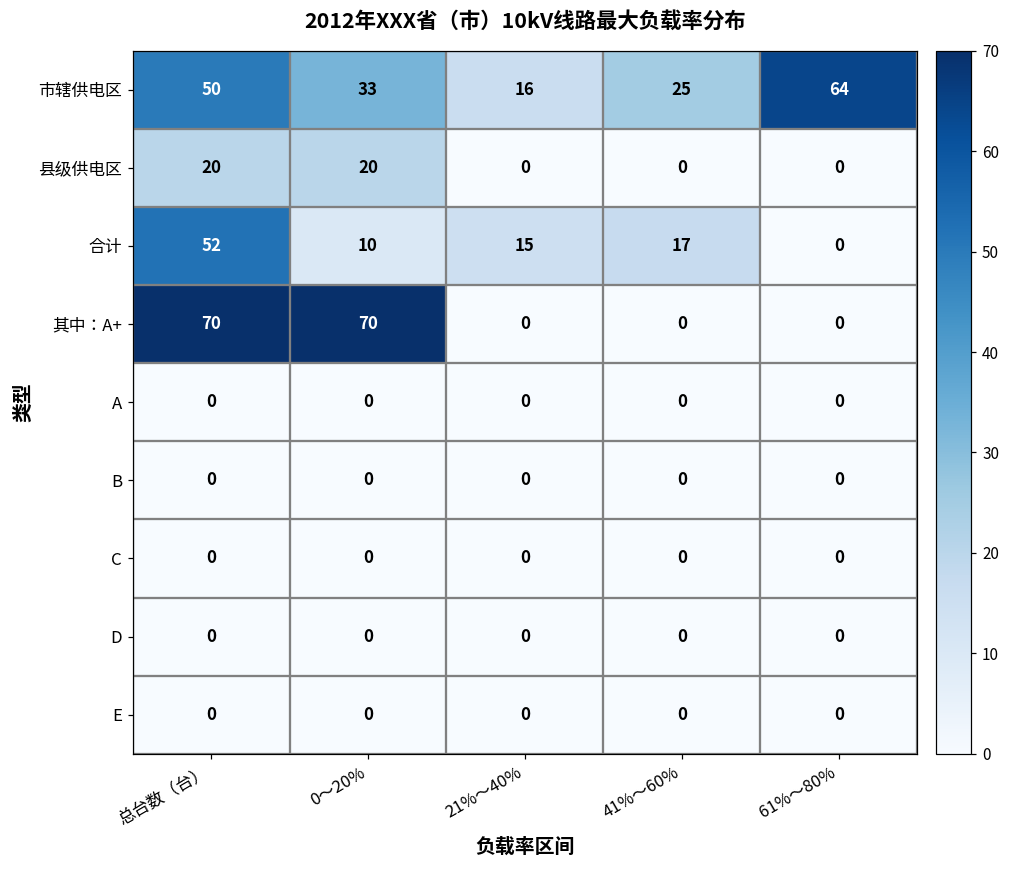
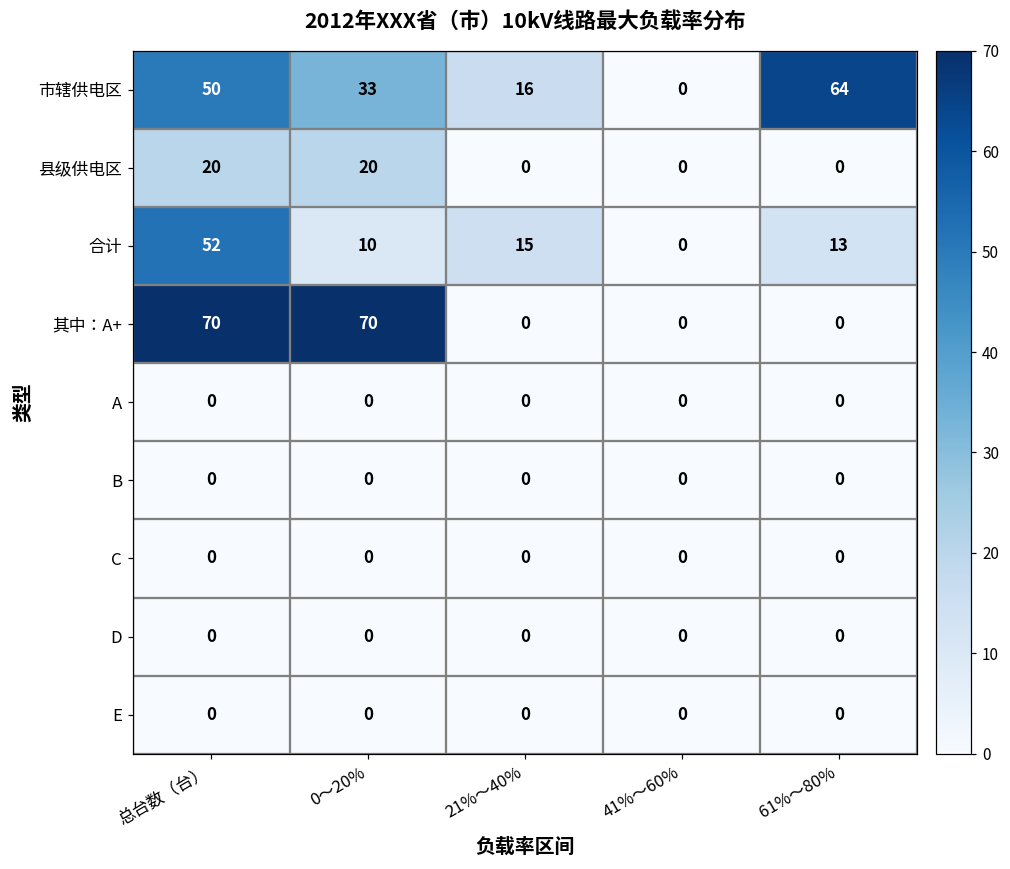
市辖供电区, 41%～60%: 25 -> 0
合计, 41%～60%: 17 -> 0
合计, 61%～80%: 0 -> 13
